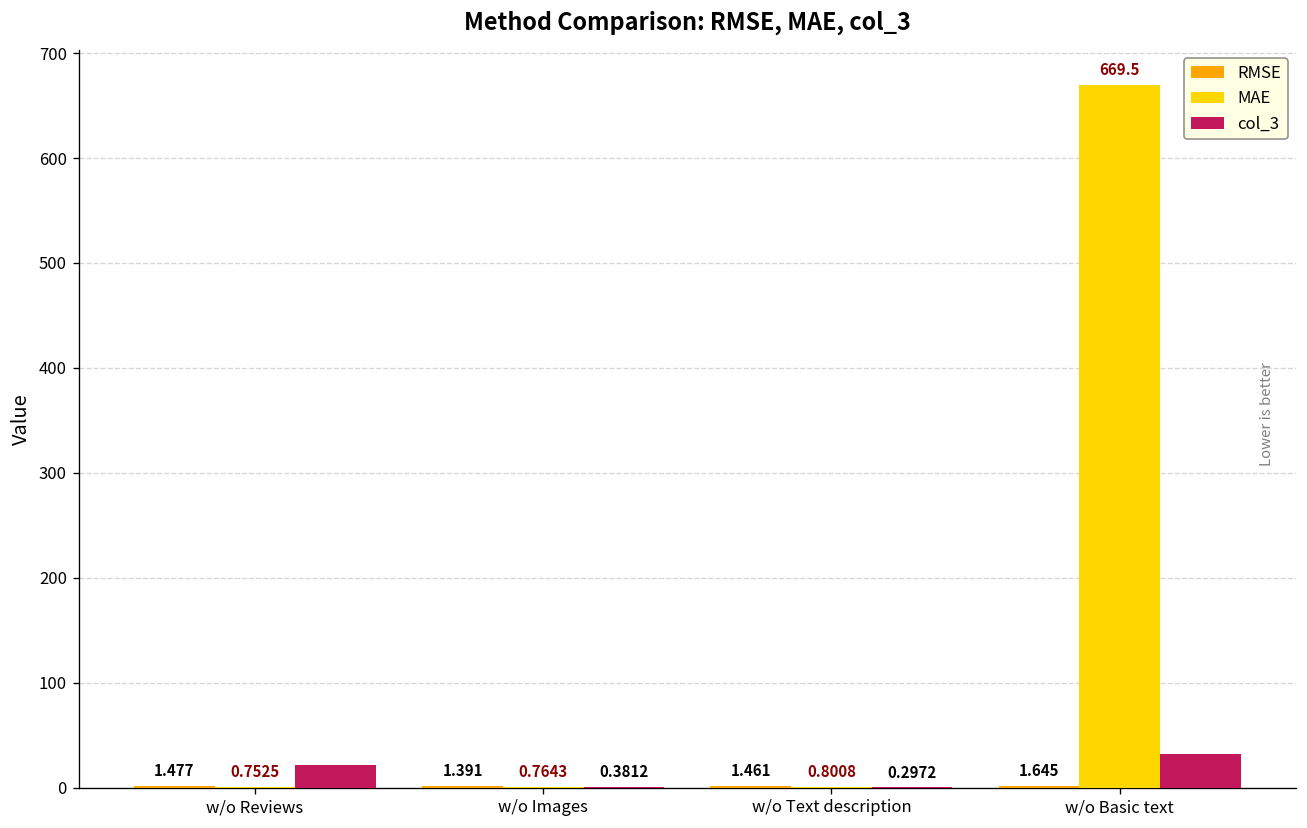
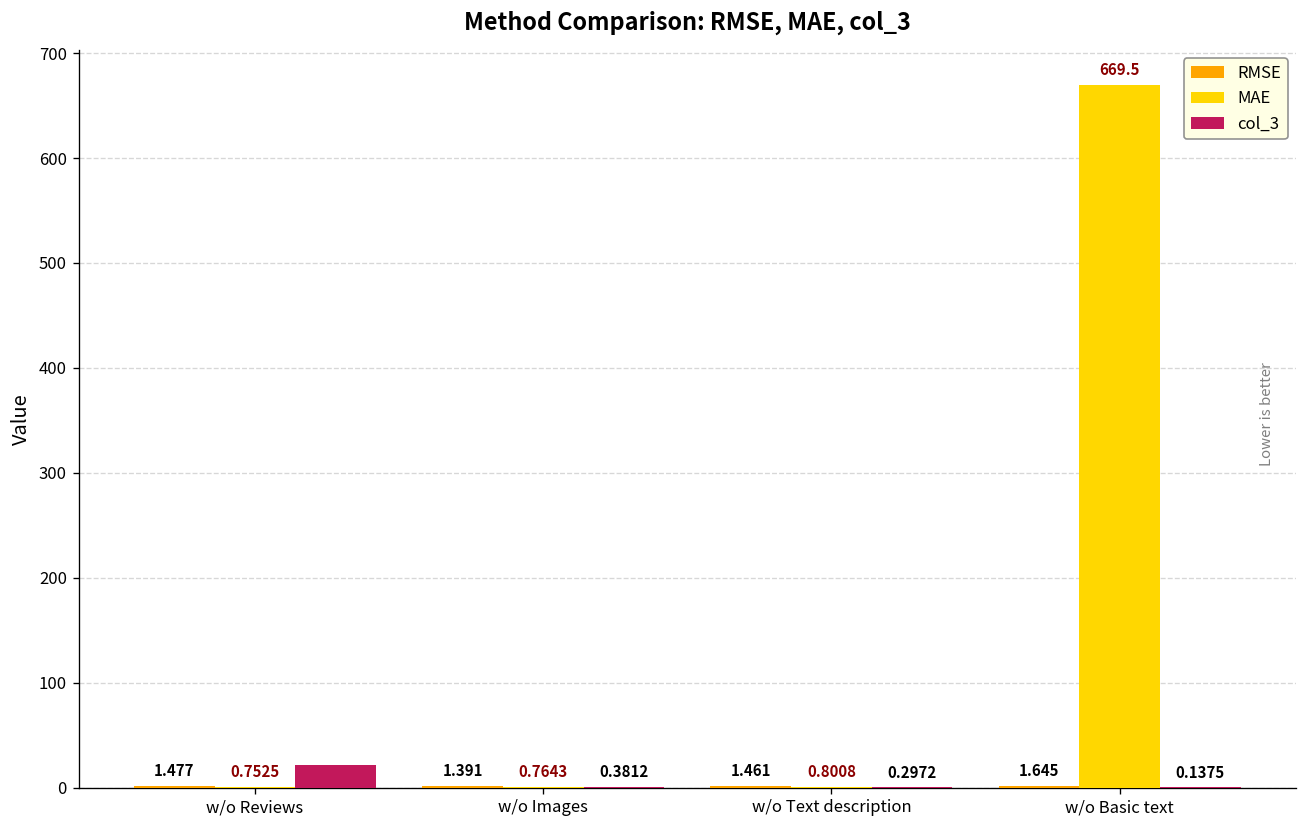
col_3, w/o Basic text: 30 -> 0
